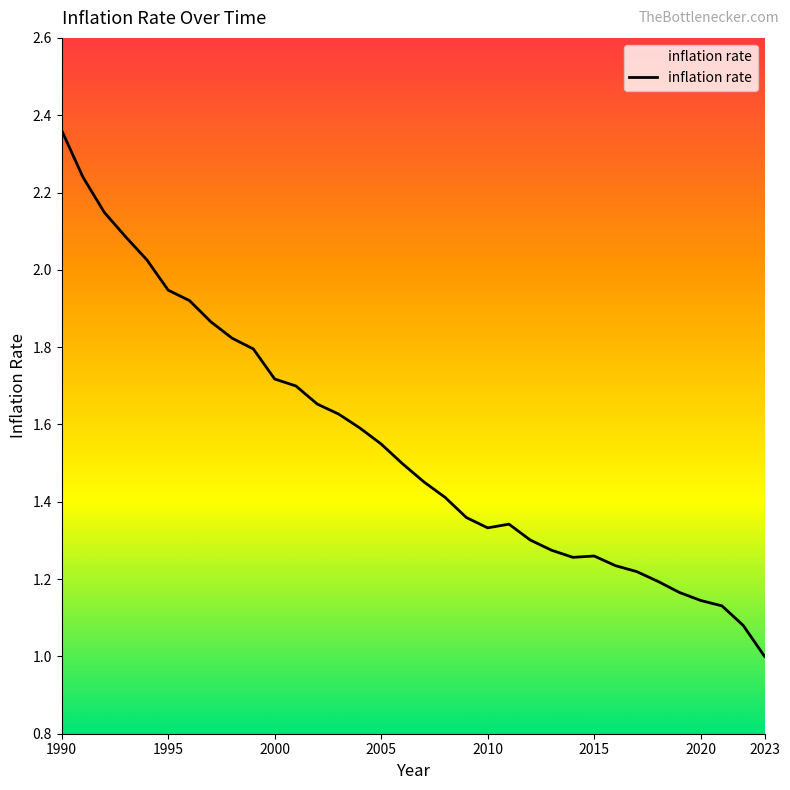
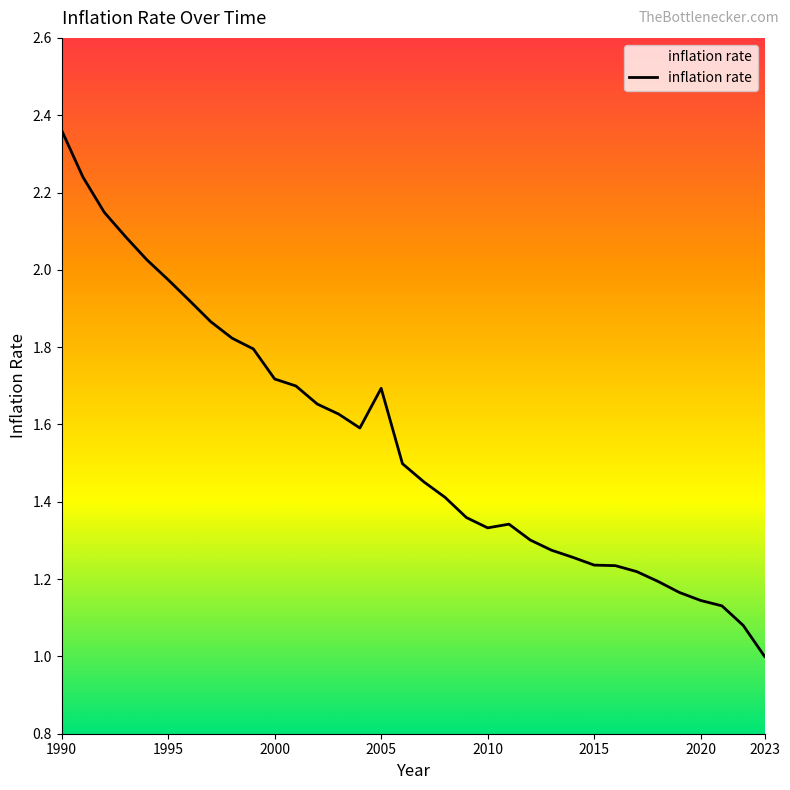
1995: 1.95 -> 1.97
2005: 1.55 -> 1.69
2015: 1.26 -> 1.24
